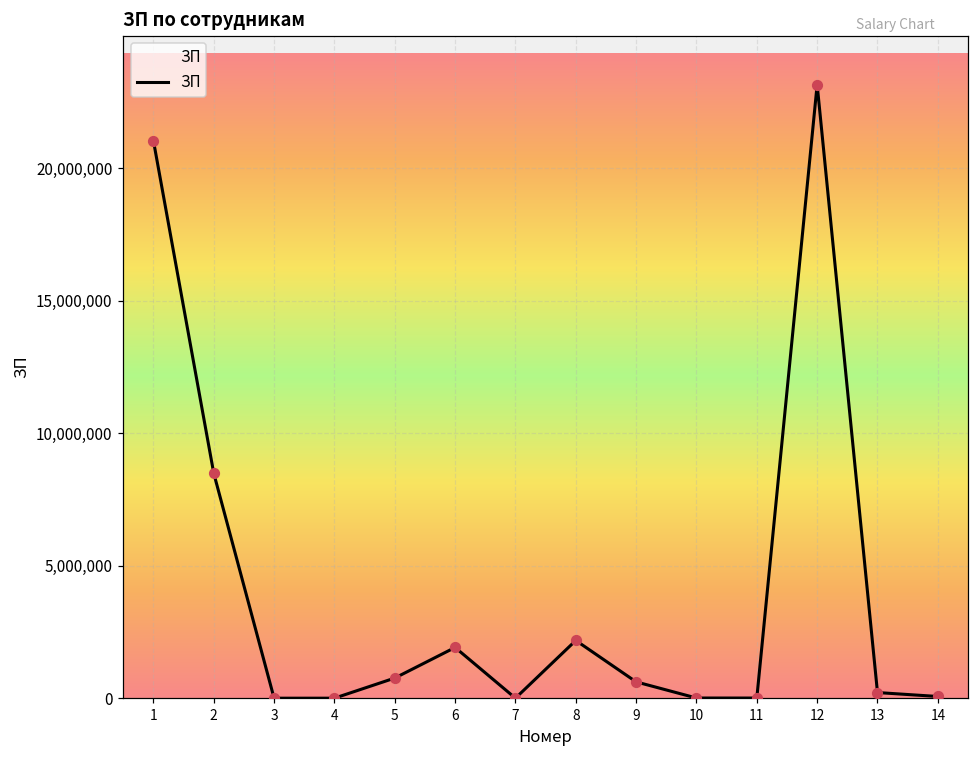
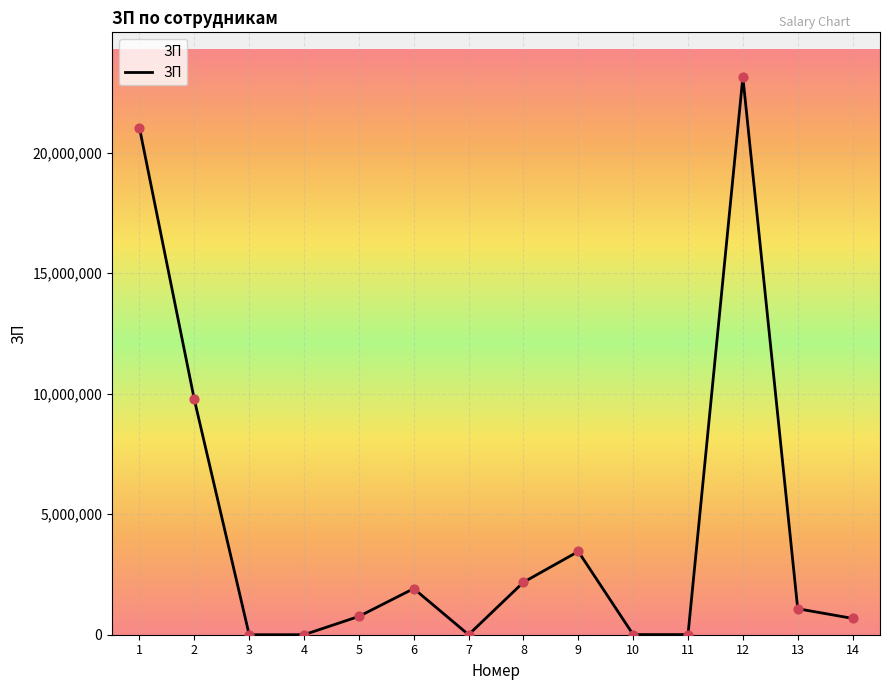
2: 8,500,000 -> 9,800,000
9: 600,000 -> 3,500,000
13: 200,000 -> 1,100,000
14: 100,000 -> 700,000
